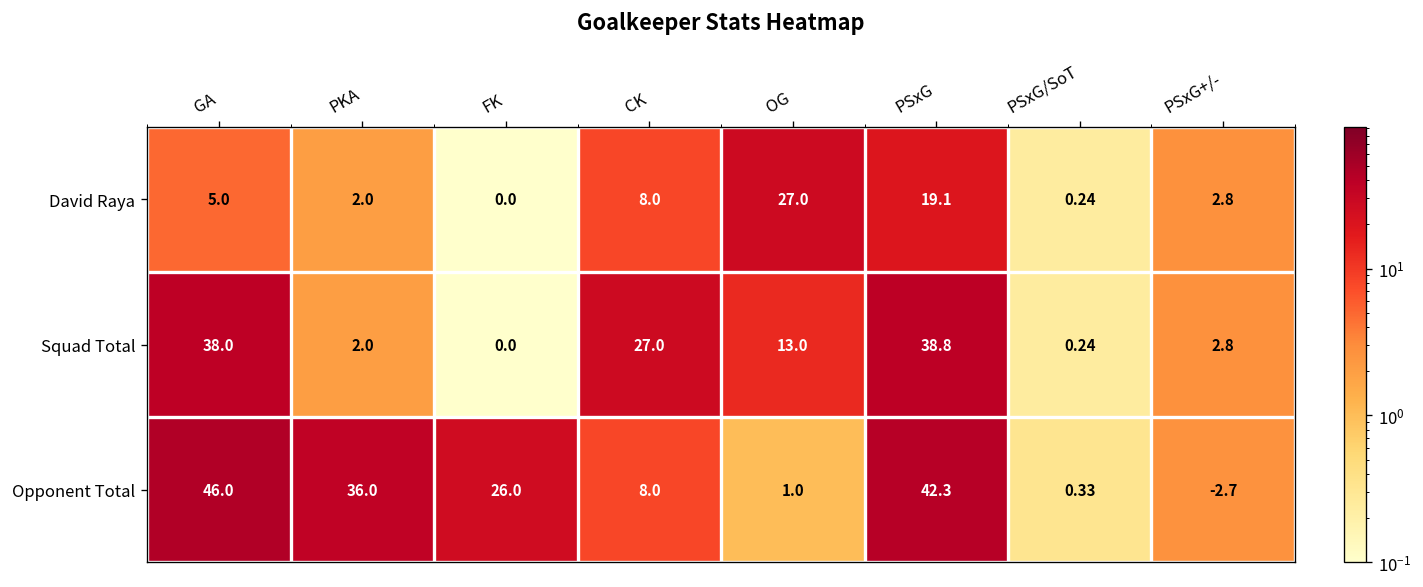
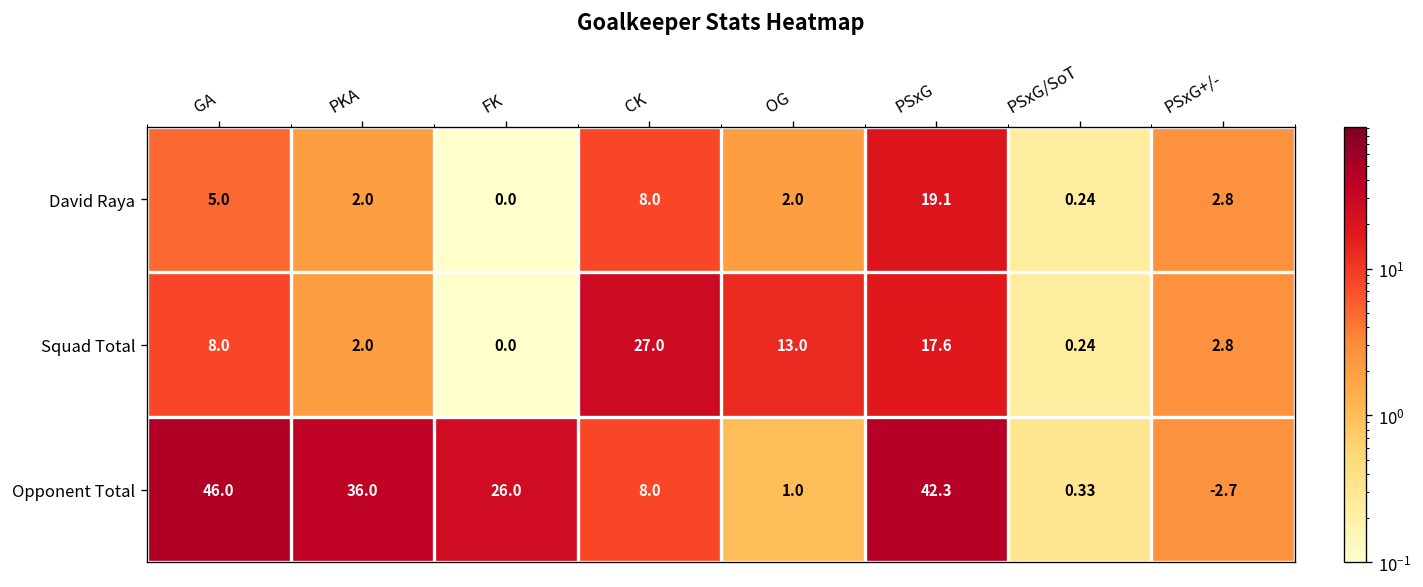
David Raya, OG: 27.0 -> 2.0
Squad Total, GA: 38.0 -> 8.0
Squad Total, PSxG: 38.8 -> 17.6
